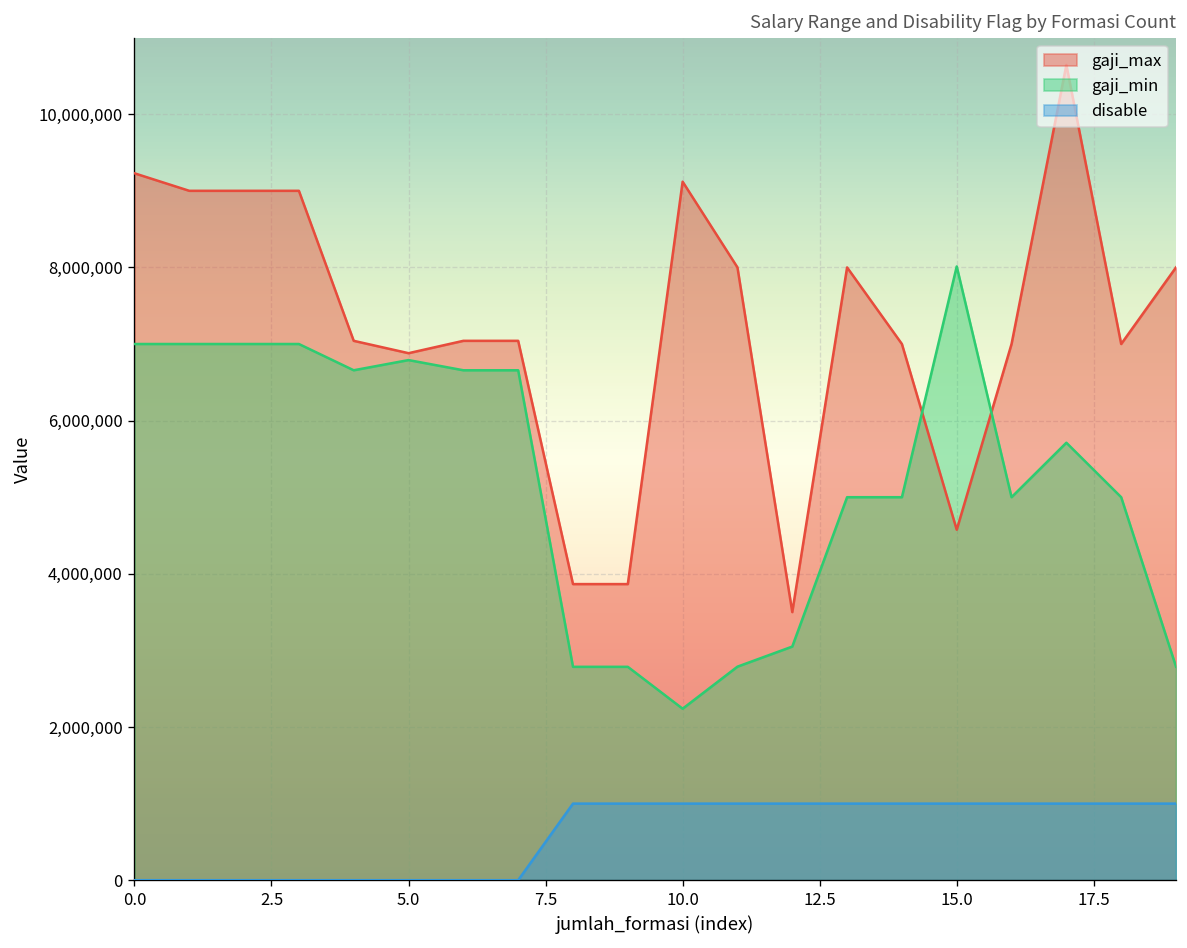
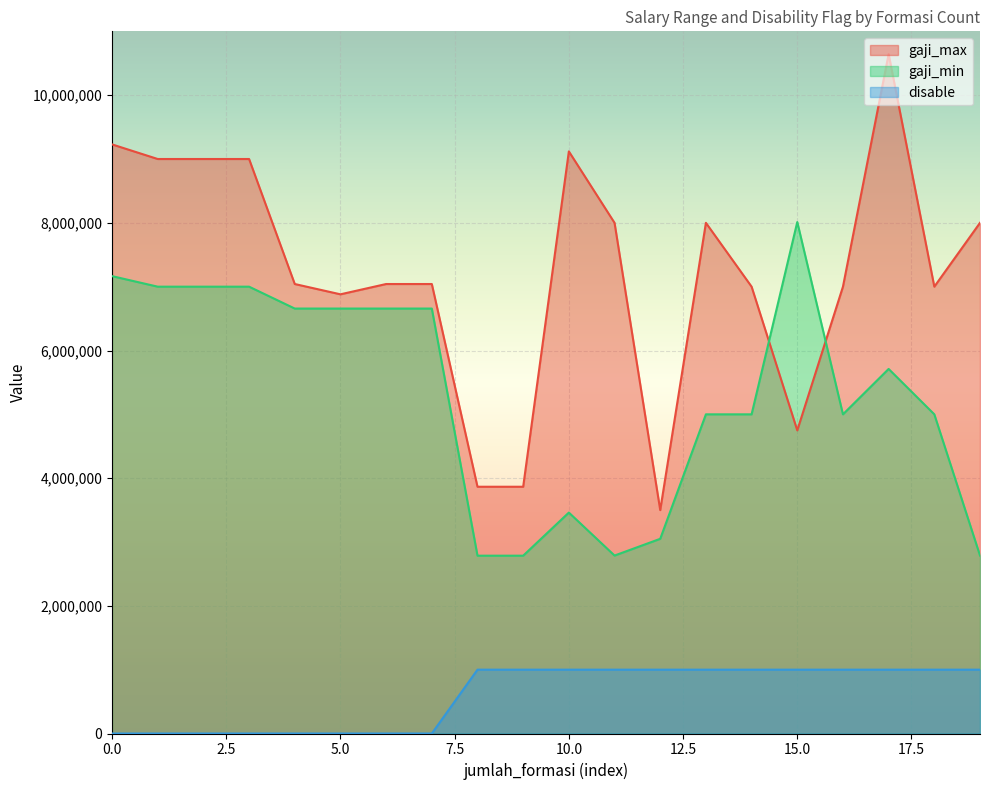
gaji_min, 0.0: 7,000,000 -> 7,200,000
gaji_min, 5.0: 6,800,000 -> 6,700,000
gaji_min, 10.0: 2,200,000 -> 3,500,000
gaji_max, 15.0: 4,600,000 -> 4,700,000
